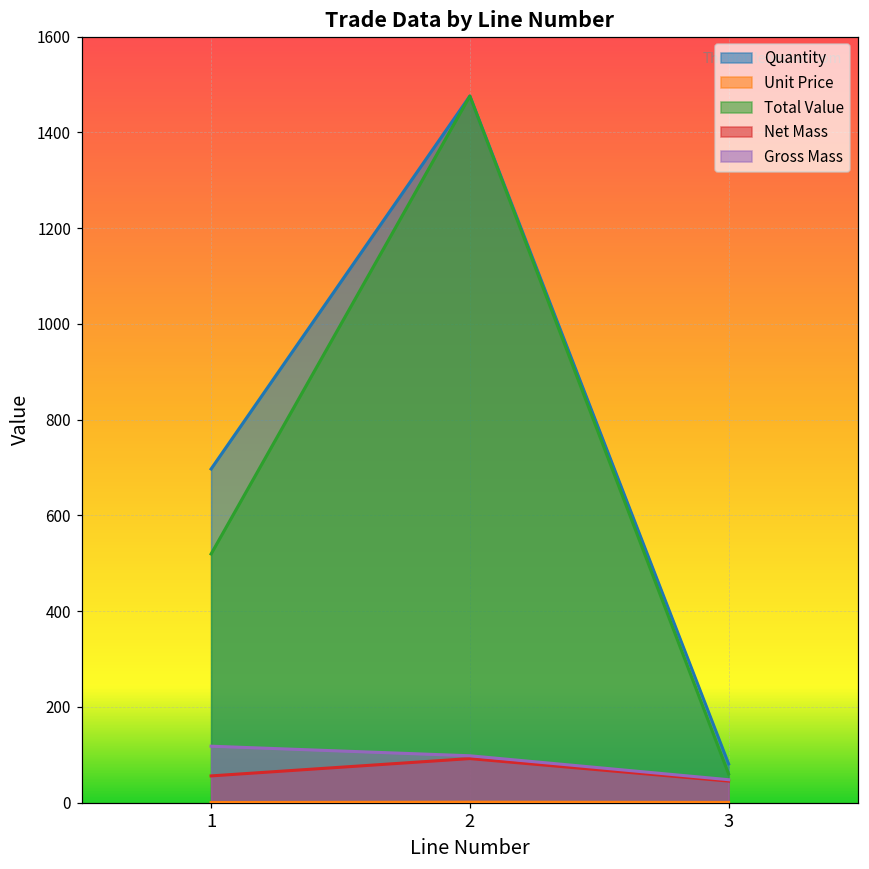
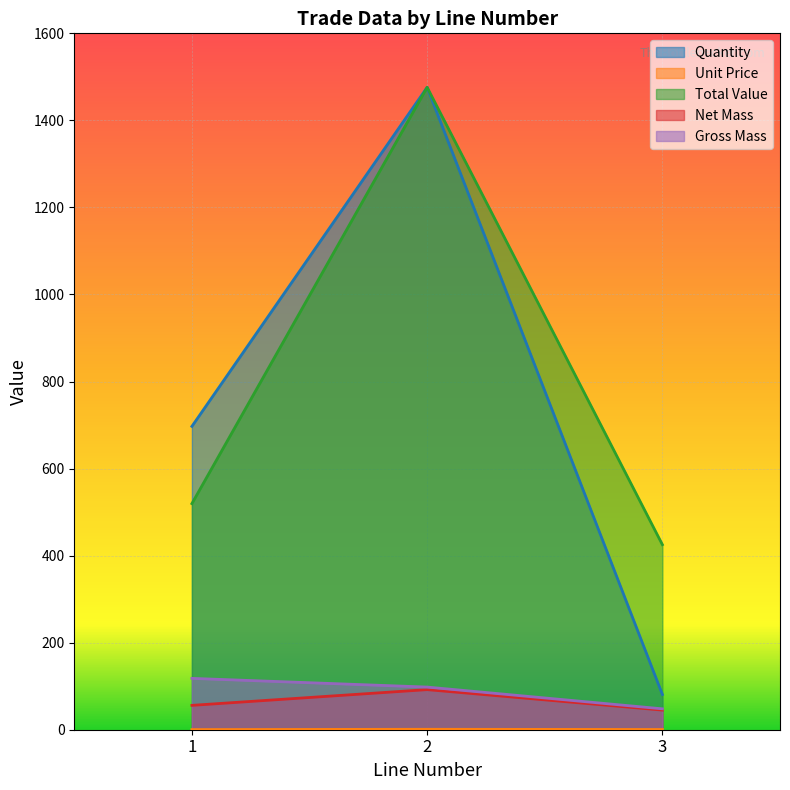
Total Value, 3: 60 -> 430
